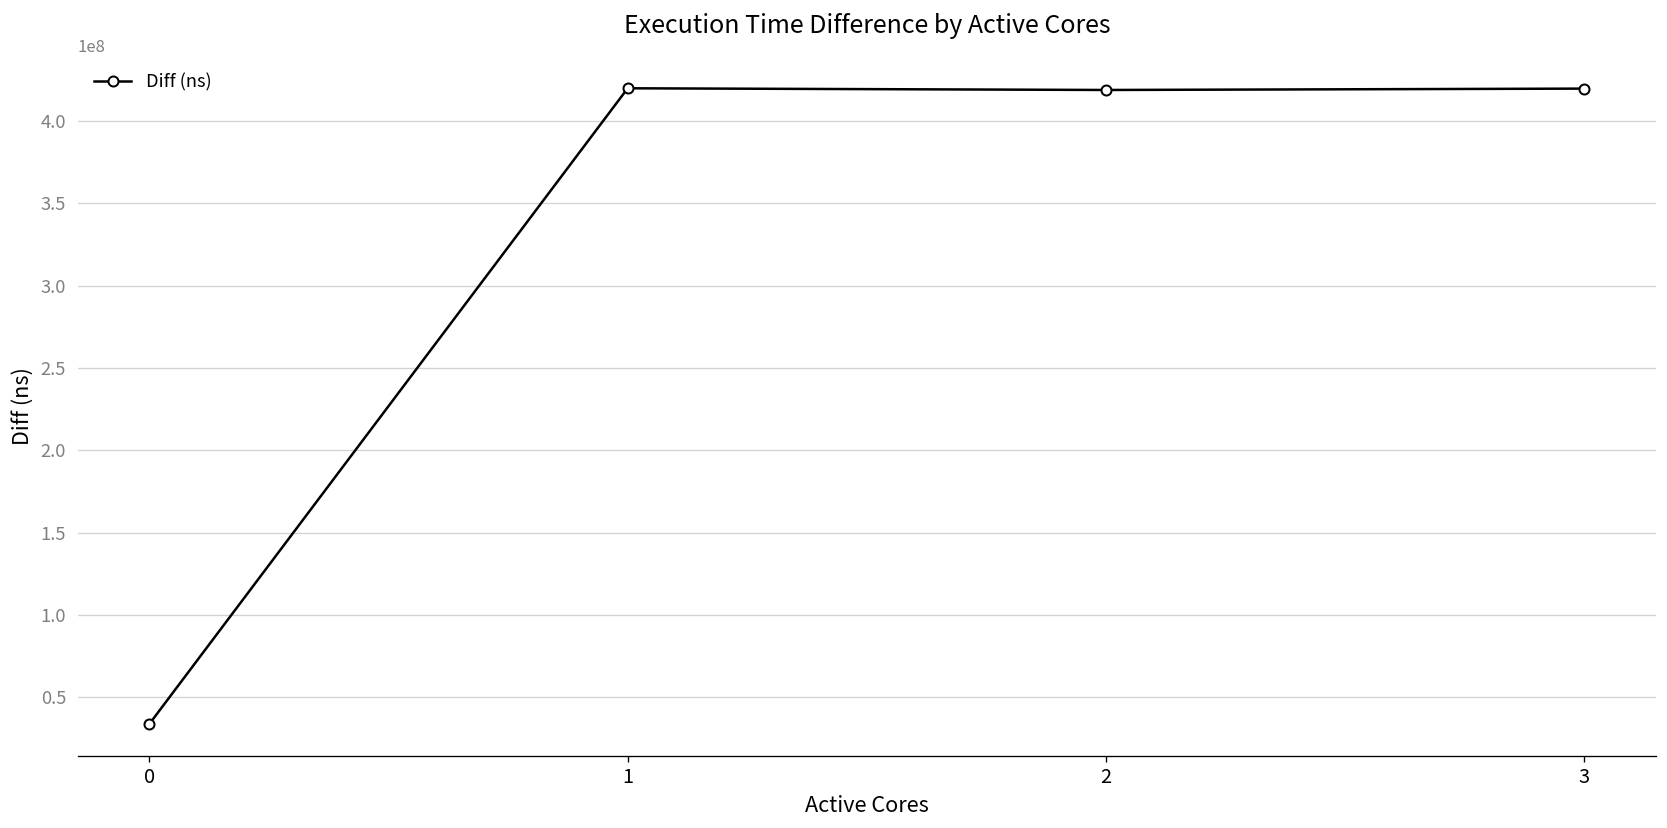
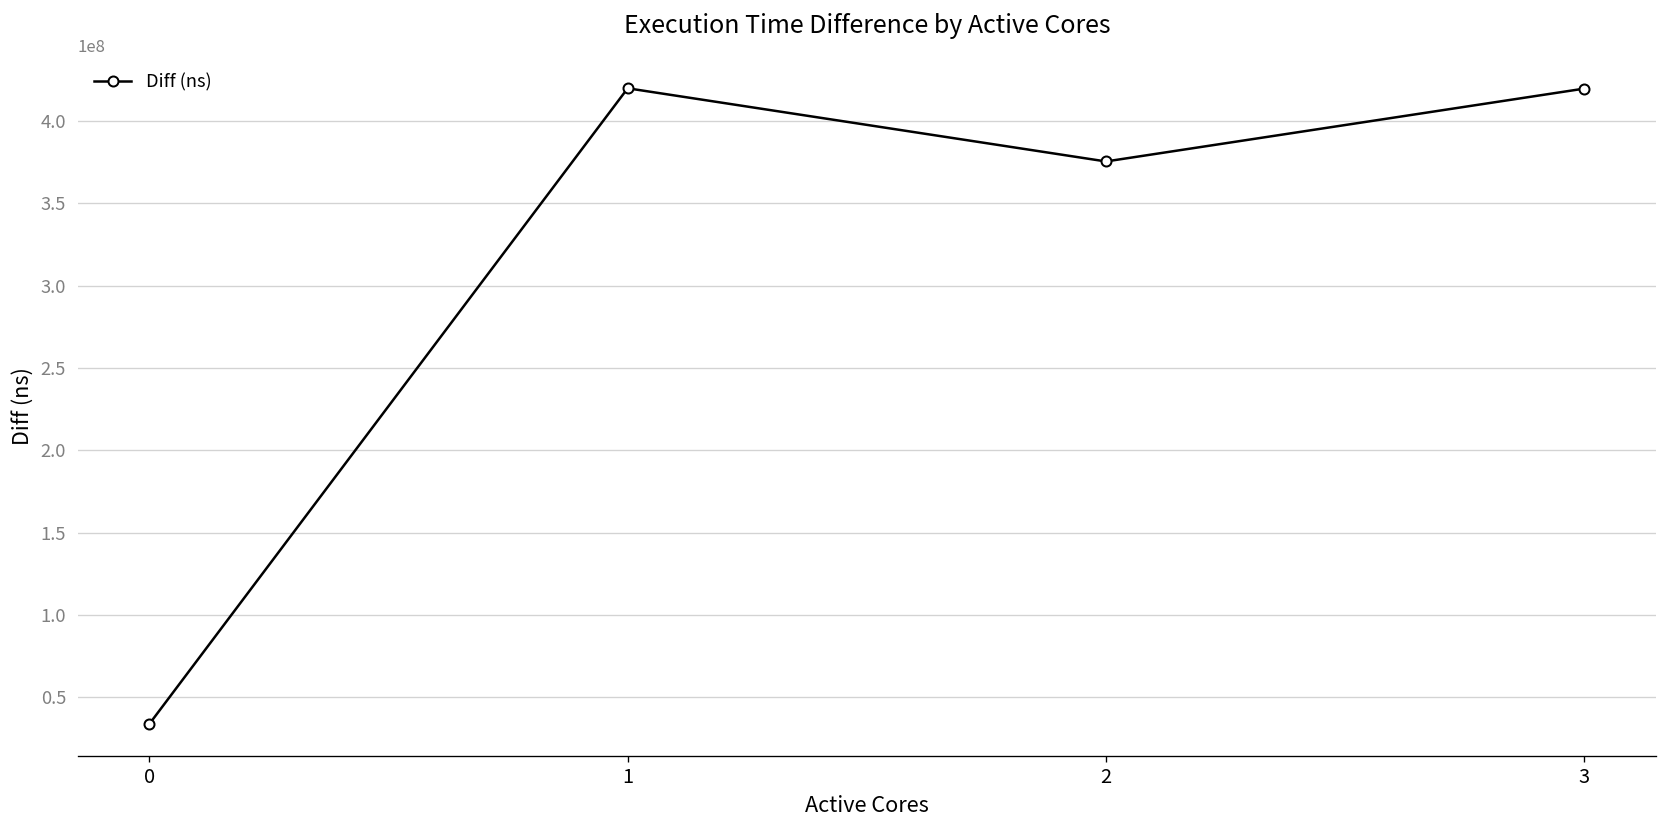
2: 419000000 -> 375000000
